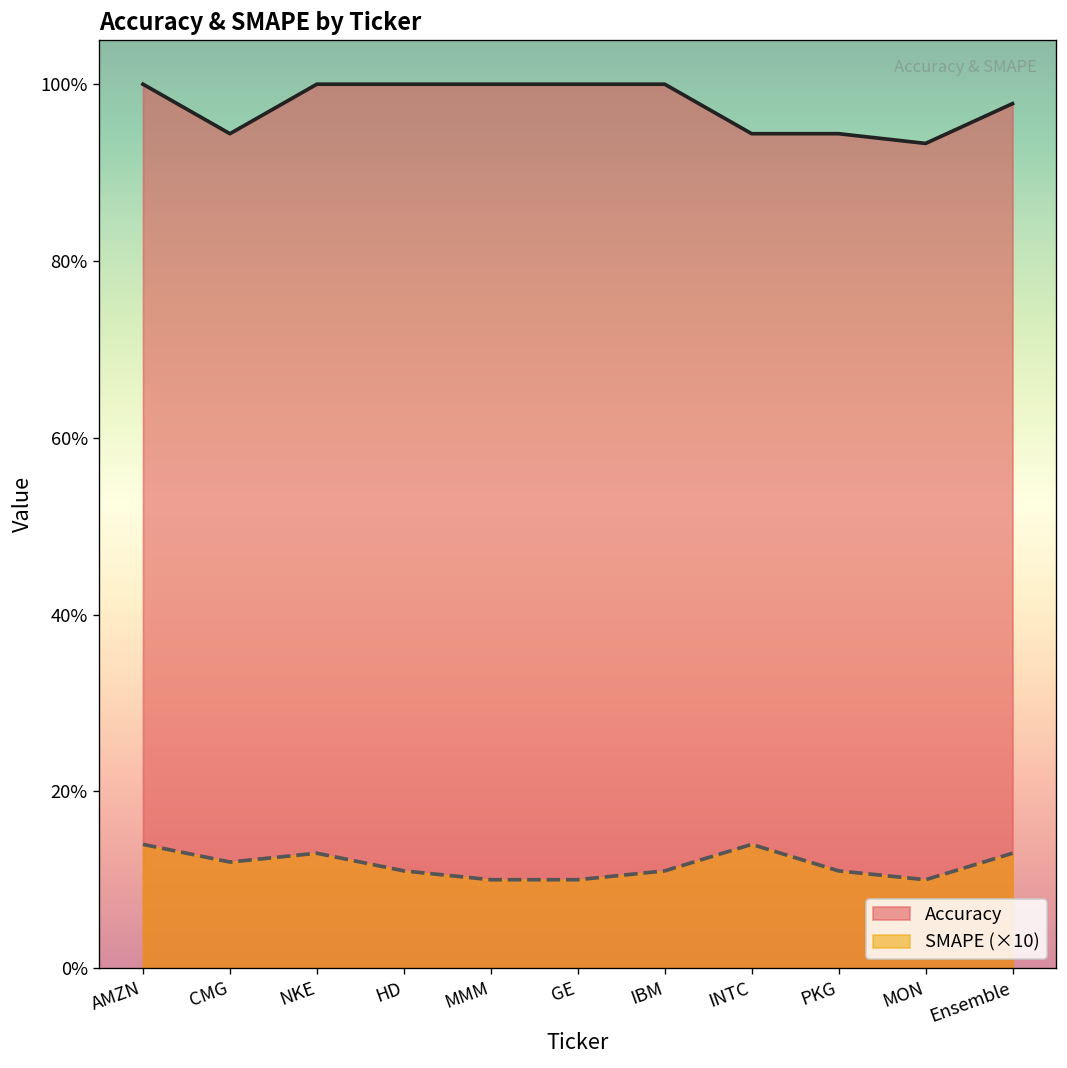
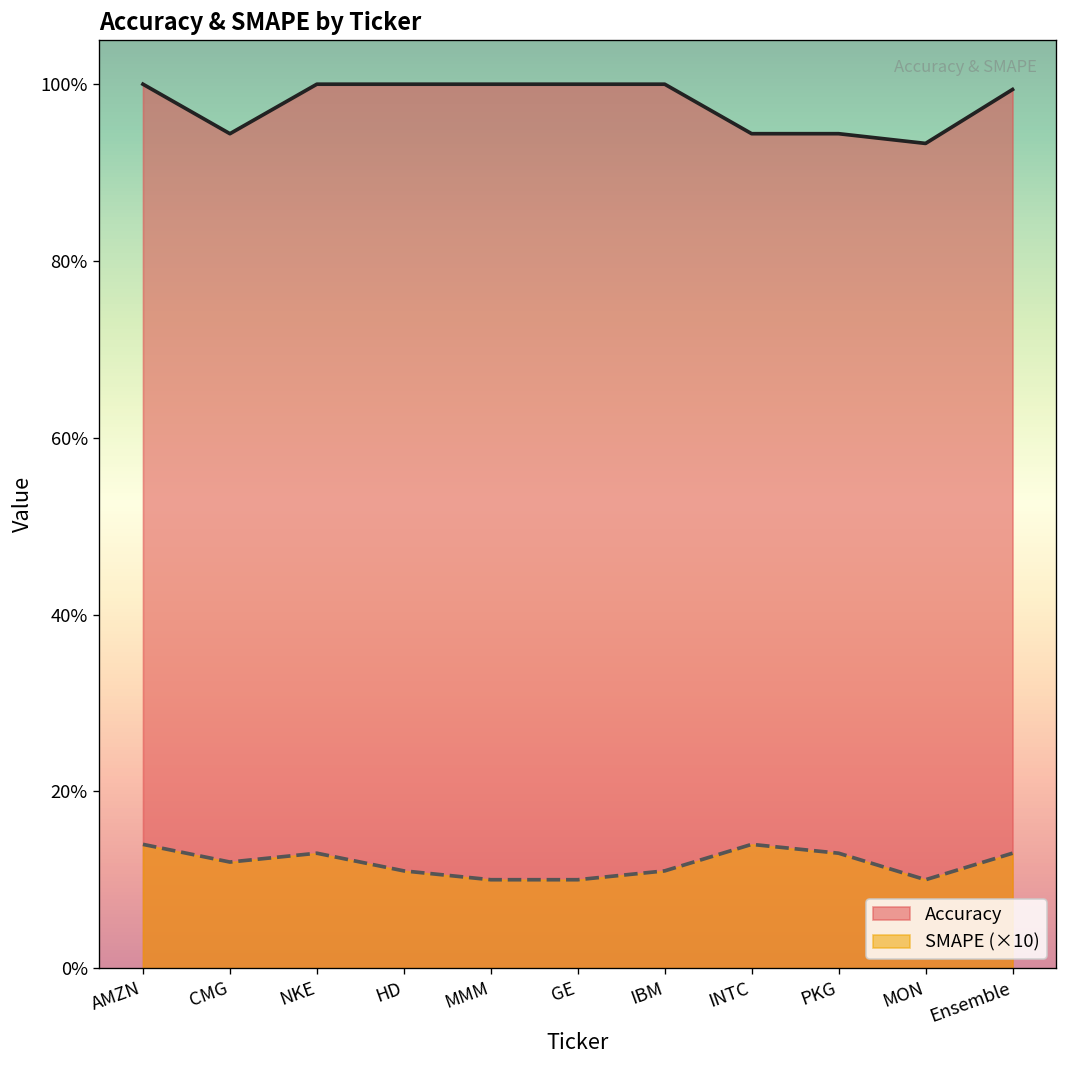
SMAPE (×10), PKG: 11% -> 13%
Accuracy, Ensemble: 98% -> 99%
